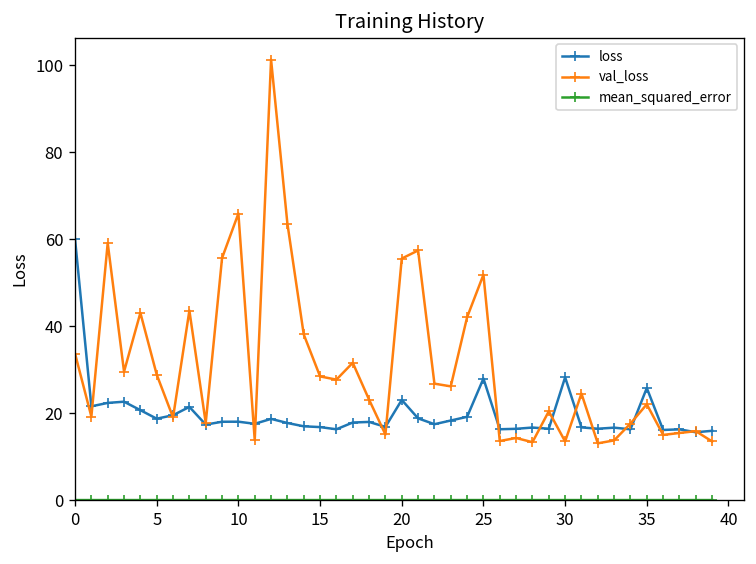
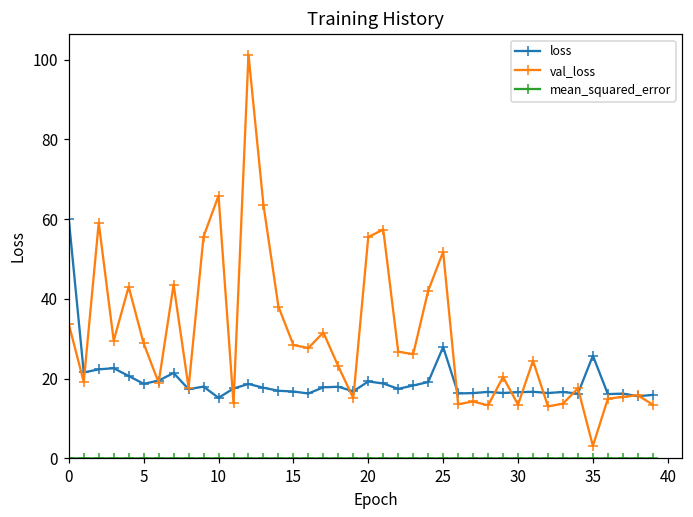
loss, 10: 18 -> 15
loss, 20: 23 -> 19
loss, 30: 28 -> 17
val_loss, 35: 22 -> 3
